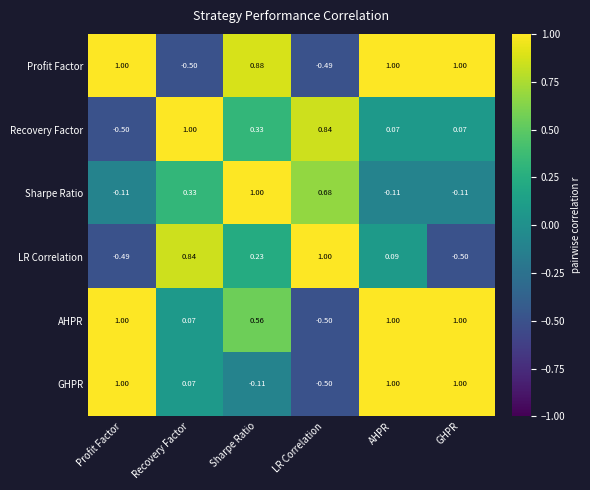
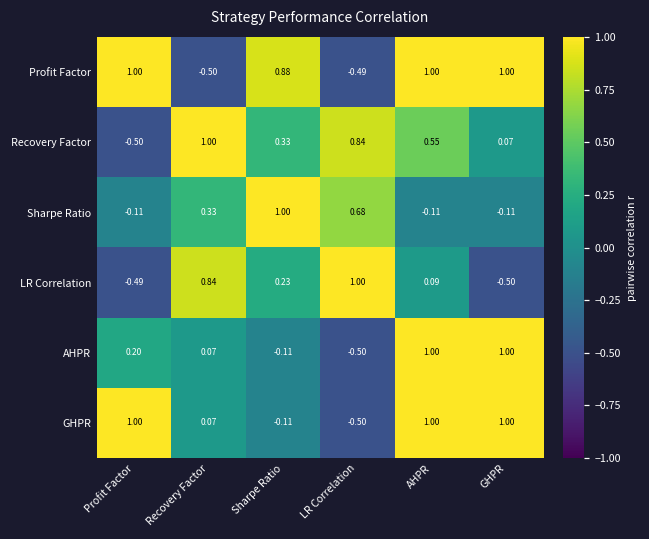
Recovery Factor, AHPR: 0.07 -> 0.55
AHPR, Profit Factor: 1.00 -> 0.20
AHPR, Sharpe Ratio: 0.56 -> -0.11
